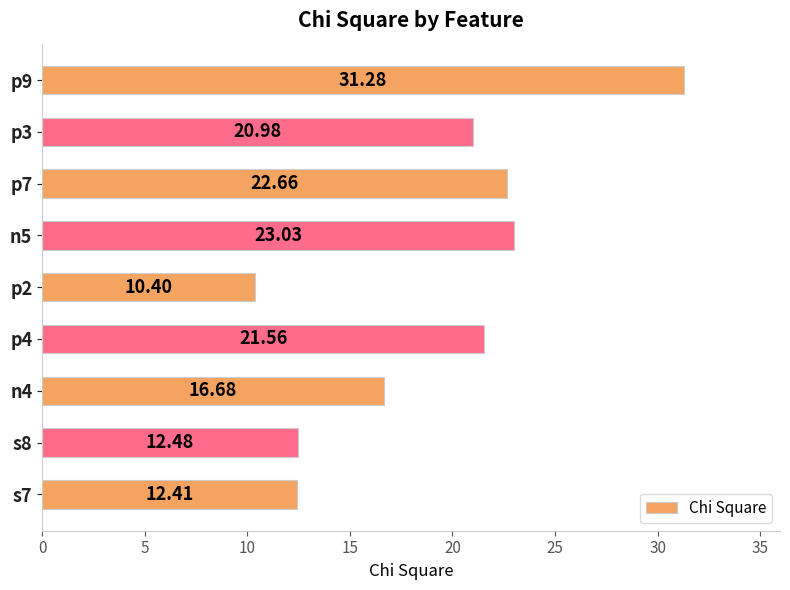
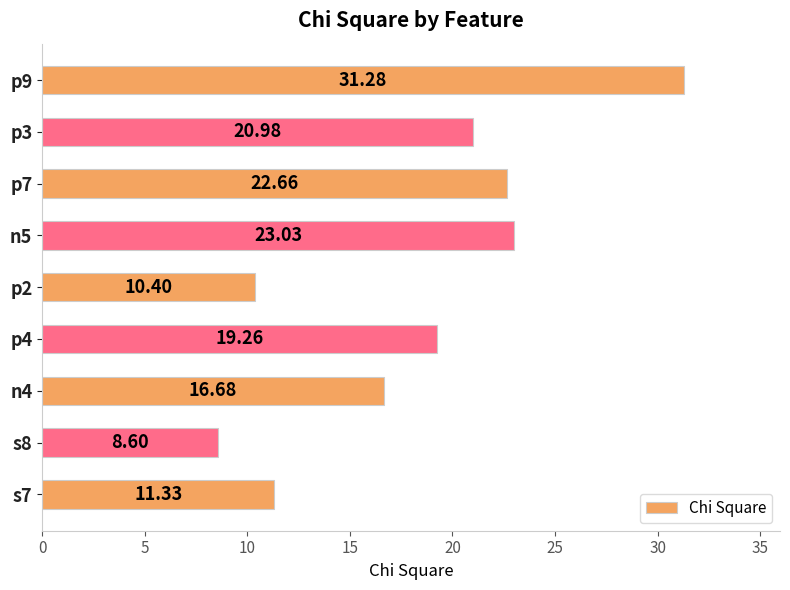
p4: 21.56 -> 19.26
s8: 12.48 -> 8.60
s7: 12.41 -> 11.33
